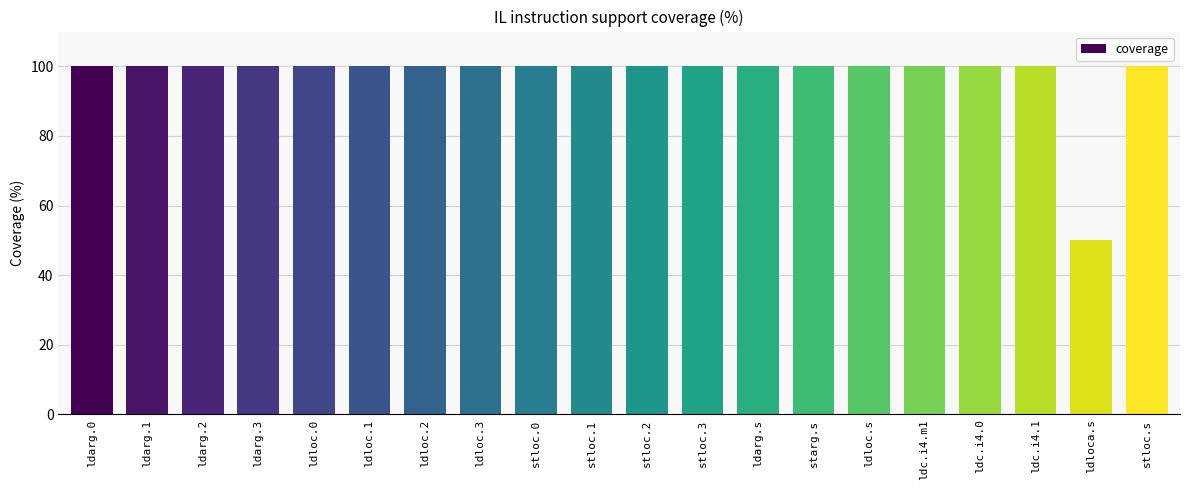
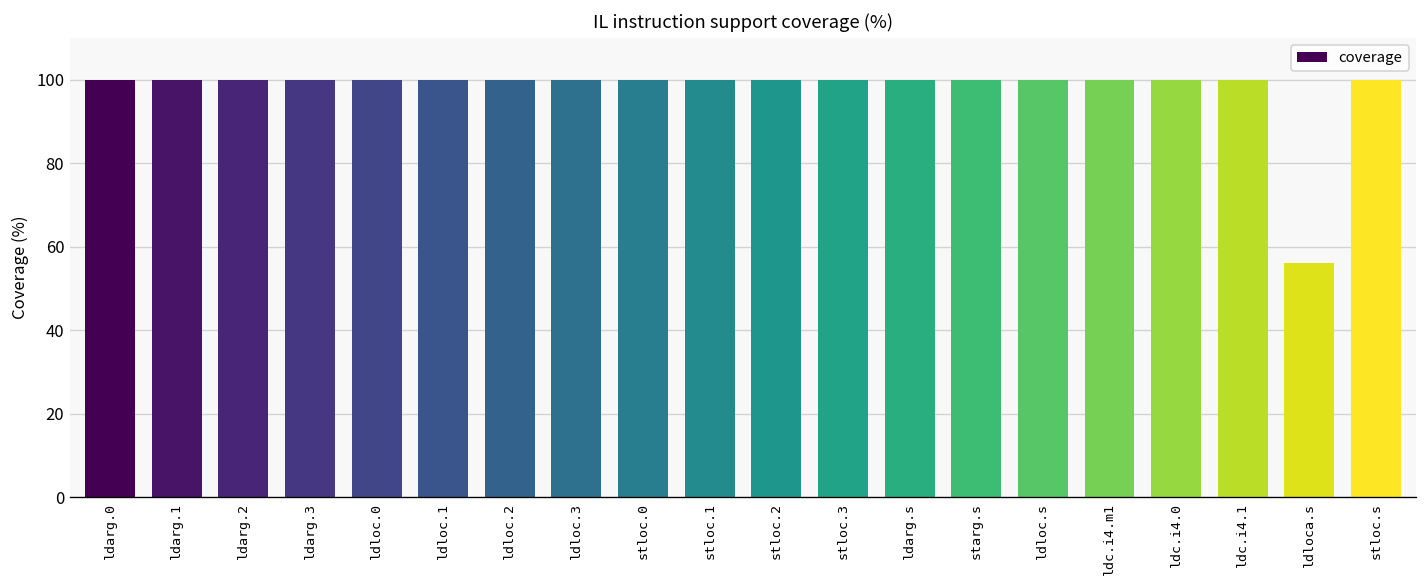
ldloca.s: 50 -> 56
